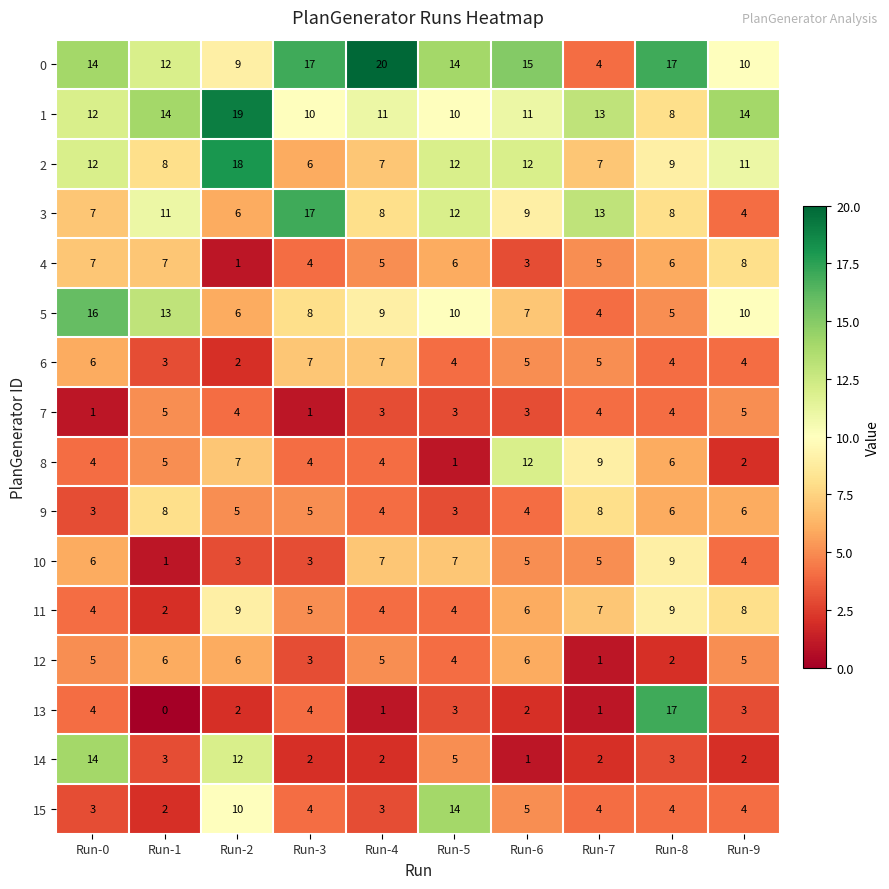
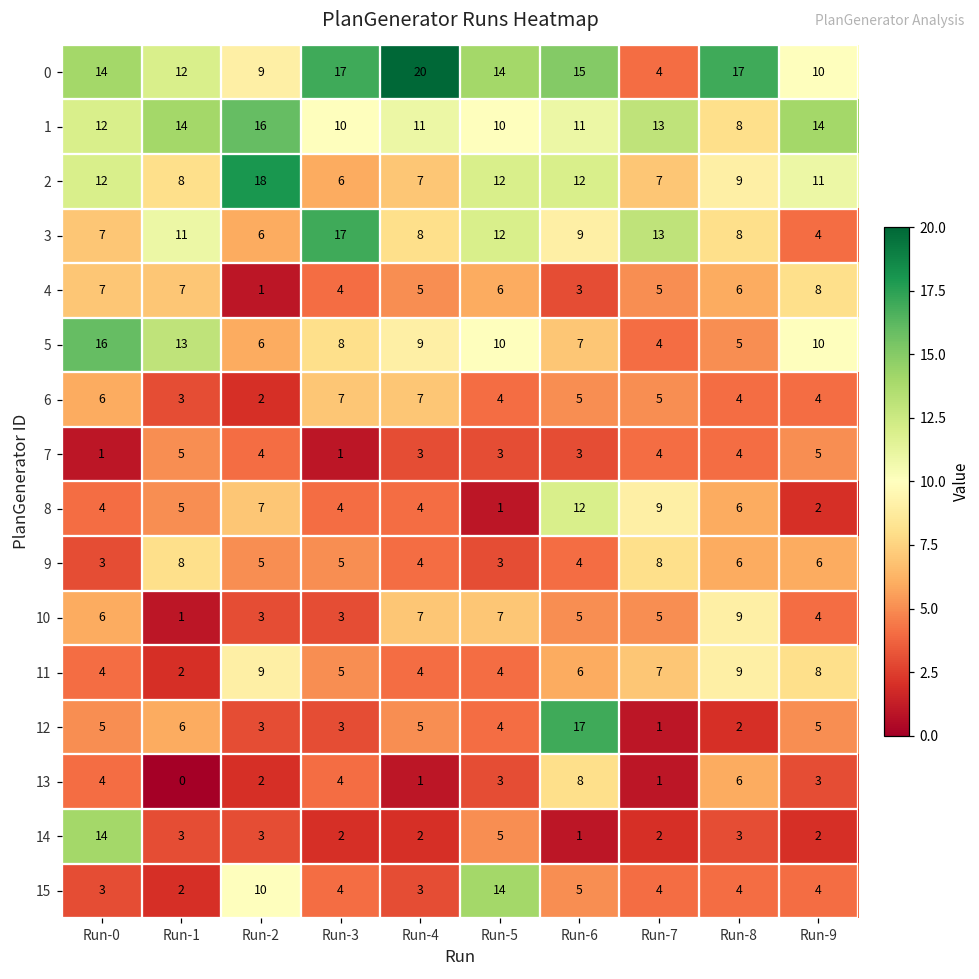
1, Run-2: 19 -> 16
12, Run-2: 6 -> 3
12, Run-6: 6 -> 17
13, Run-6: 2 -> 8
13, Run-8: 17 -> 6
14, Run-2: 12 -> 3
